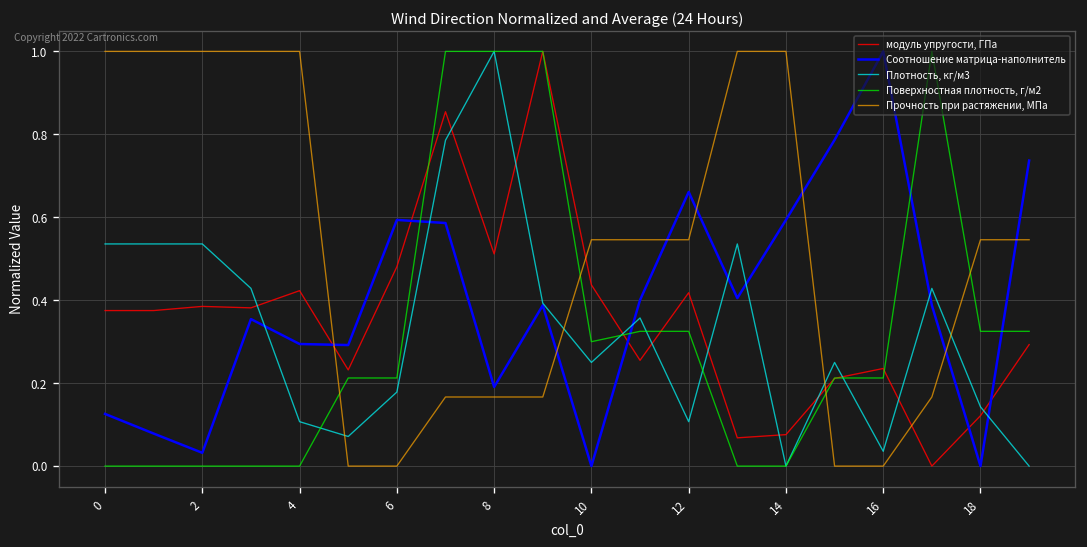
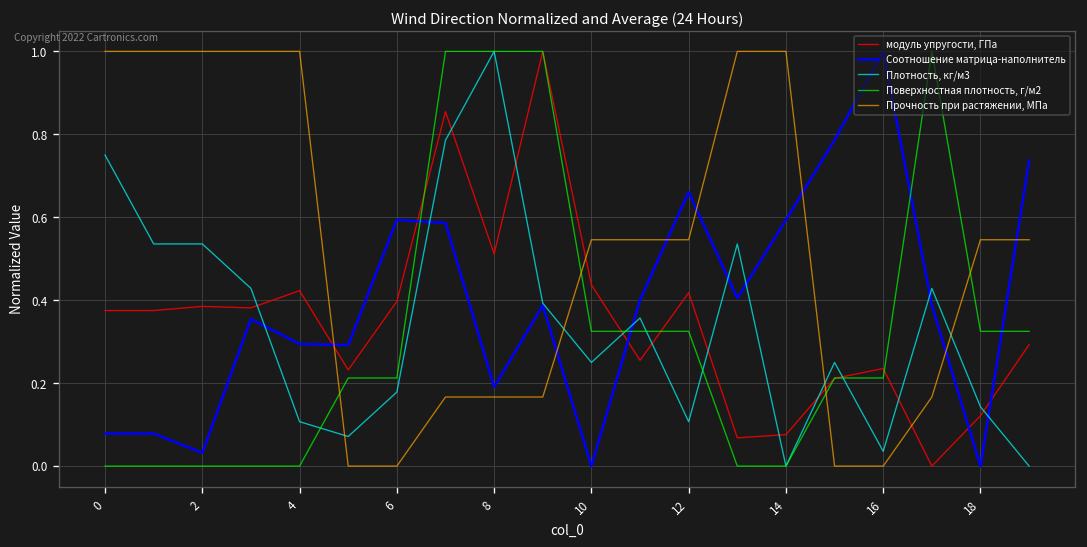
Соотношение матрица-наполнитель, 0: 0.13 -> 0.08
Плотность, кг/м3, 0: 0.54 -> 0.75
модуль упругости, ГПа, 6: 0.48 -> 0.40
Поверхностная плотность, г/м2, 10: 0.30 -> 0.33
